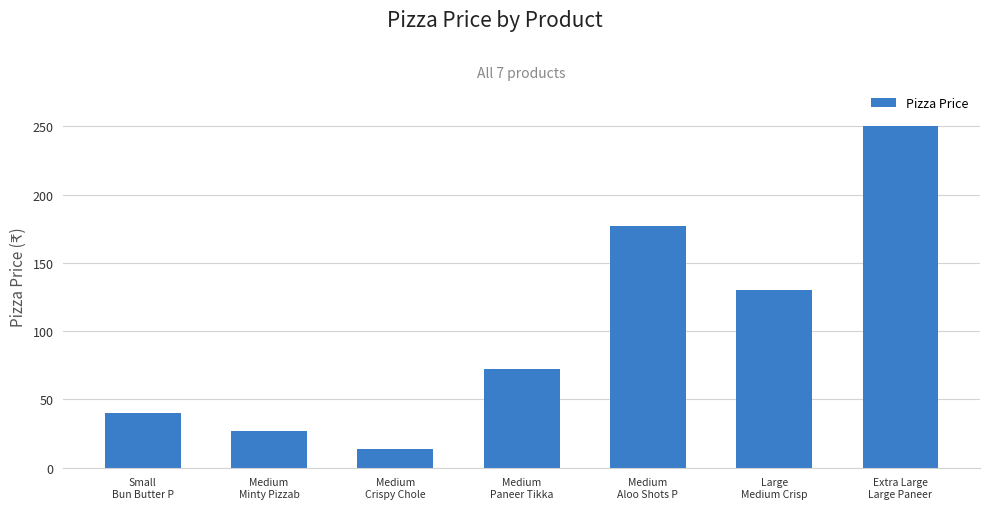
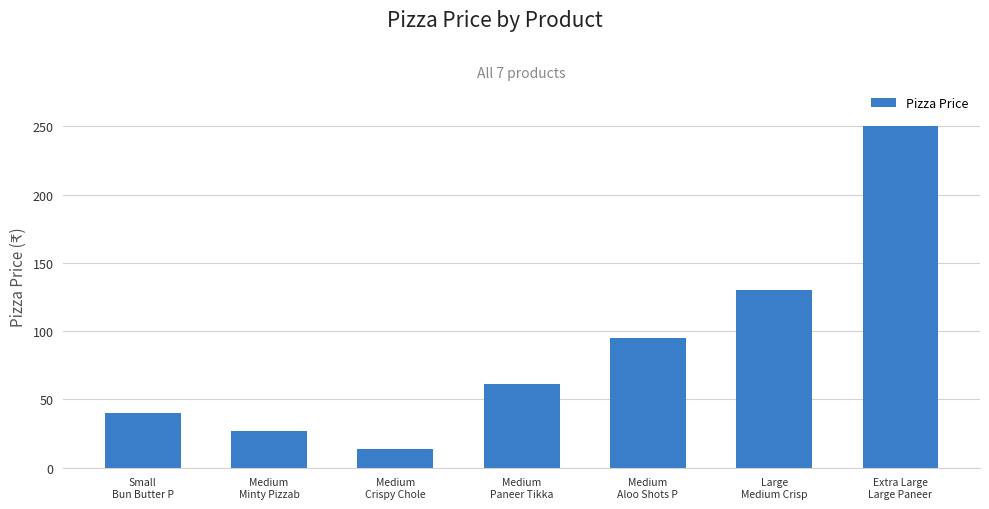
Medium Paneer Tikka: 72 -> 61
Medium Aloo Shots P: 177 -> 95
